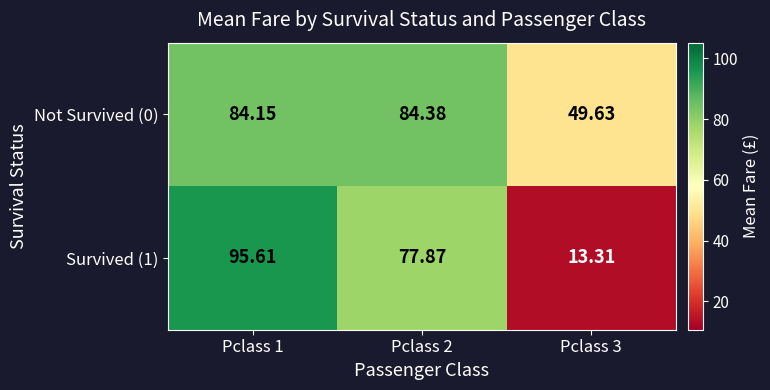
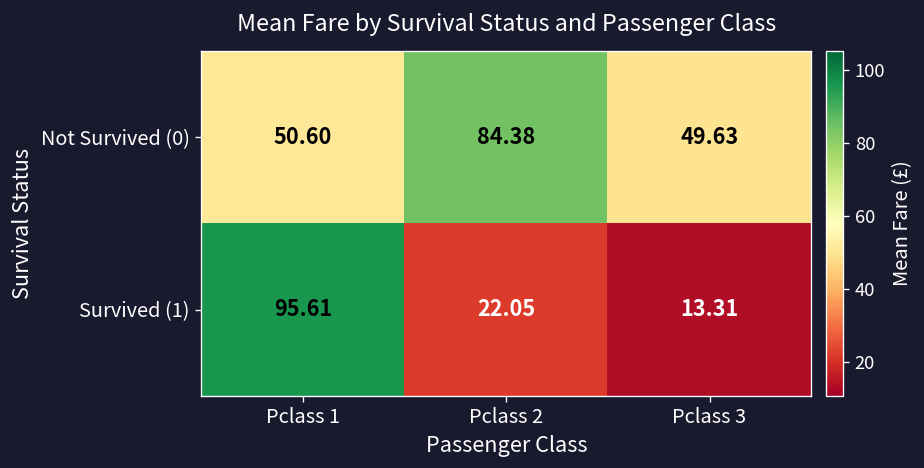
Not Survived (0), Pclass 1: 84.15 -> 50.60
Survived (1), Pclass 2: 77.87 -> 22.05
